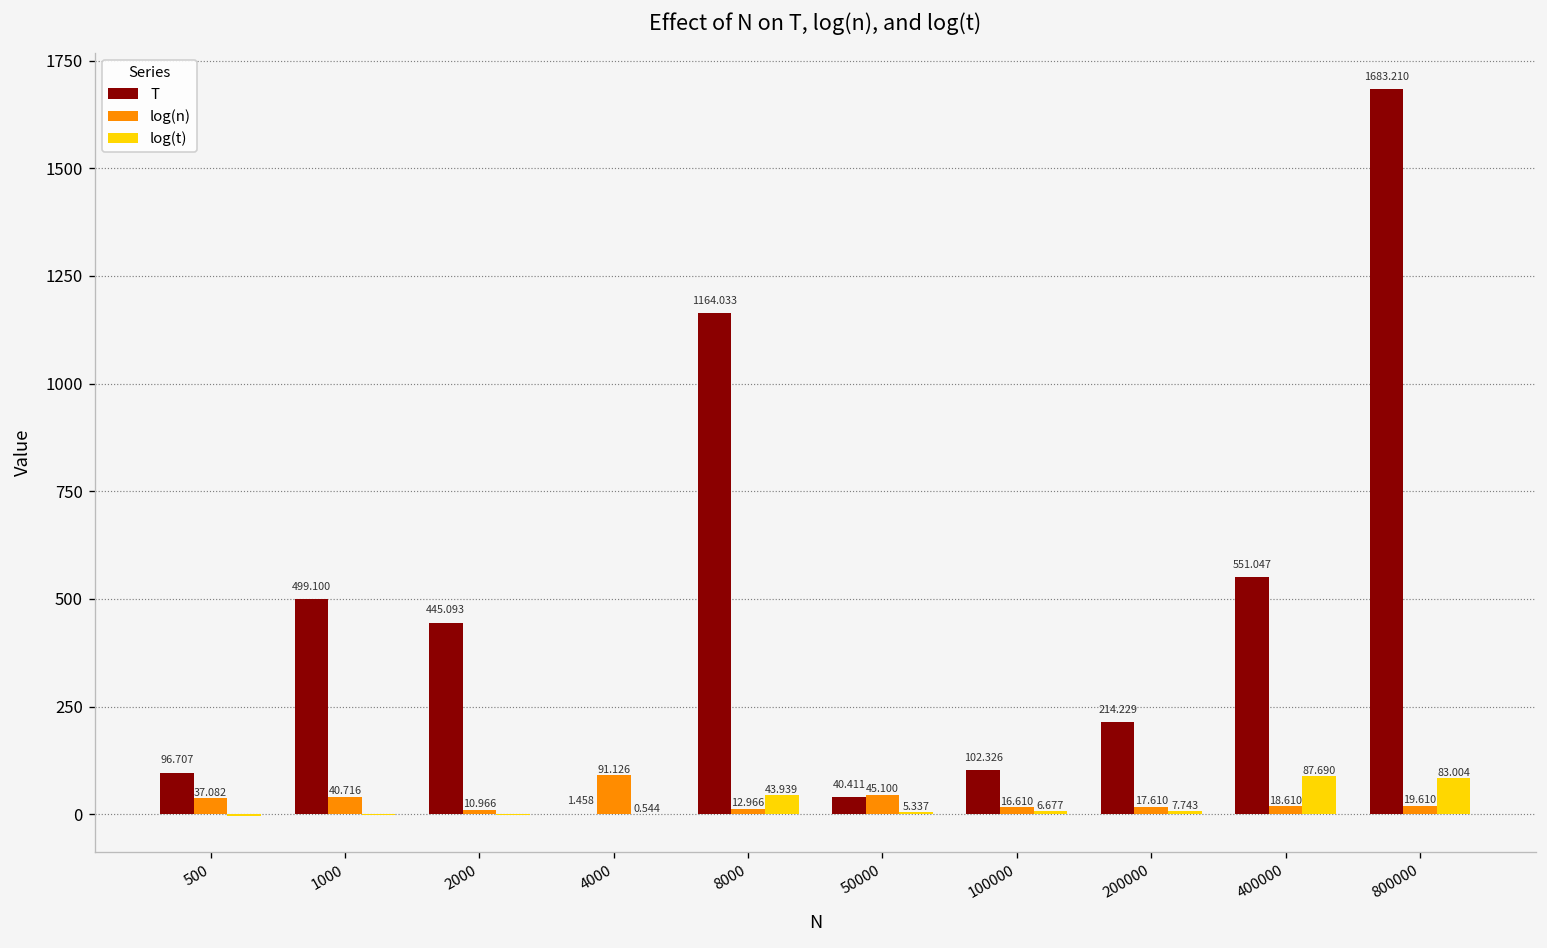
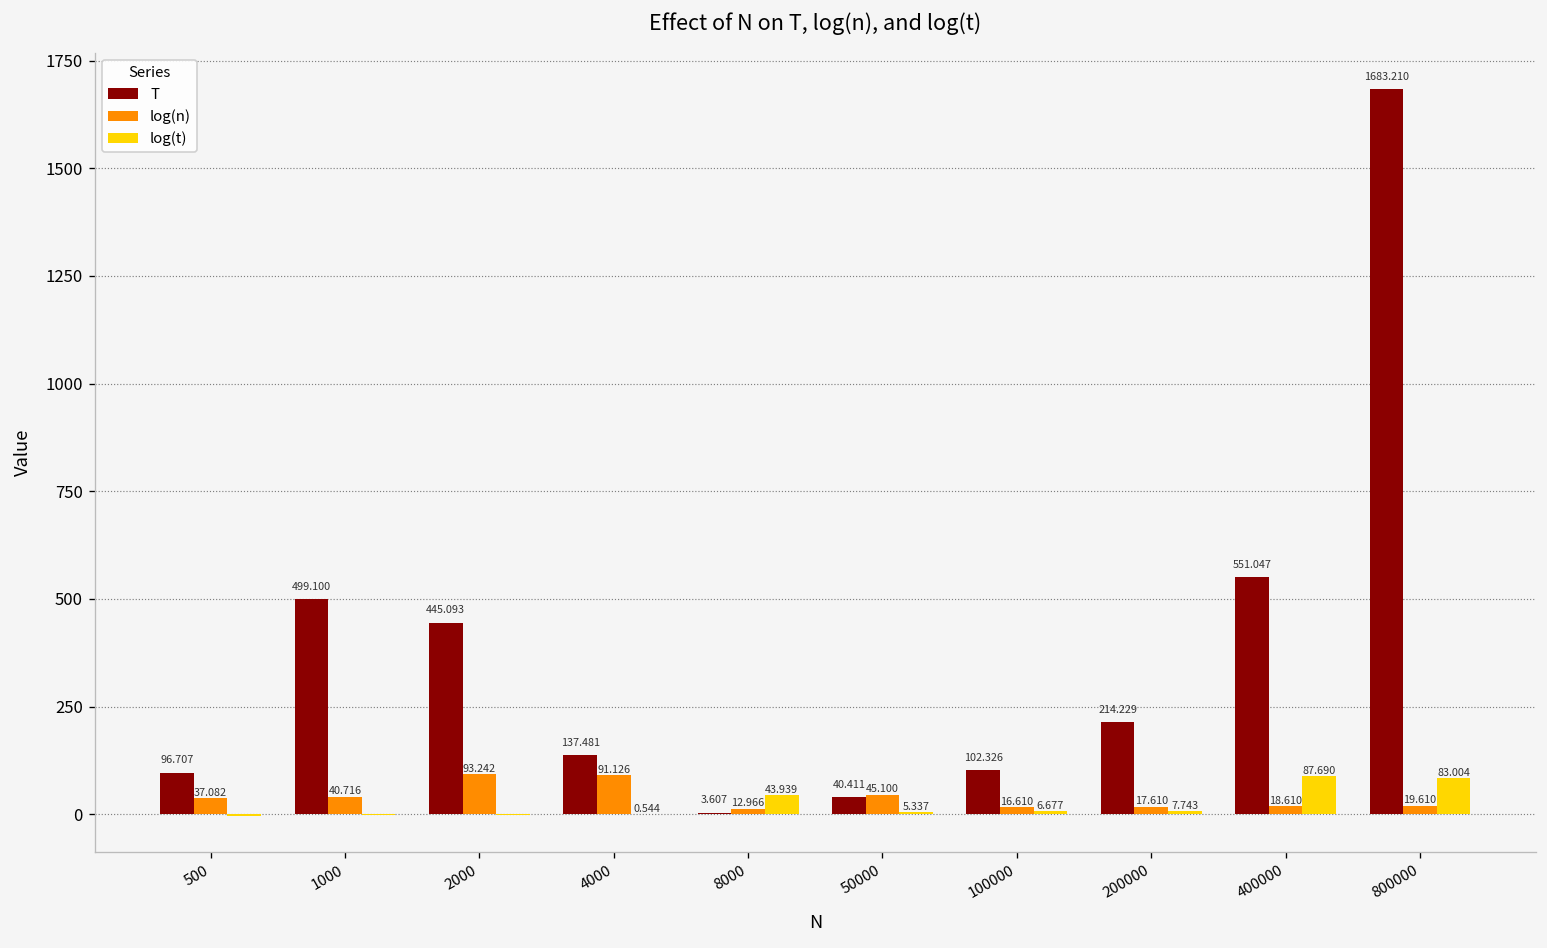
log(n), 2000: 10.966 -> 93.242
T, 4000: 1.458 -> 137.481
T, 8000: 1164.033 -> 3.607
